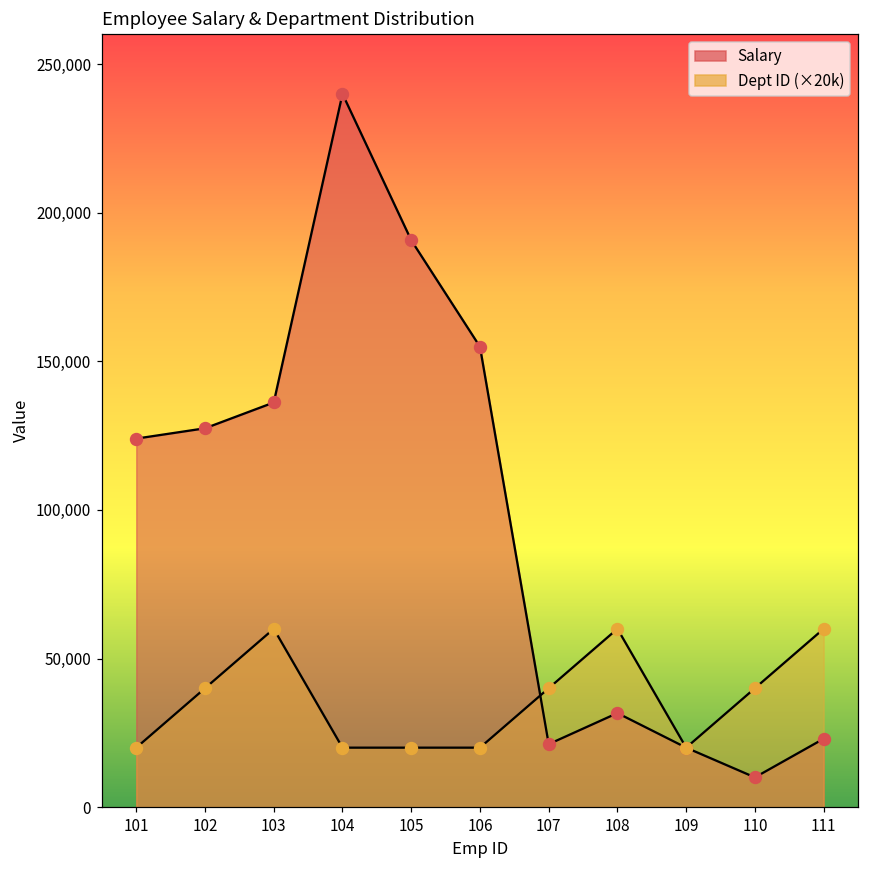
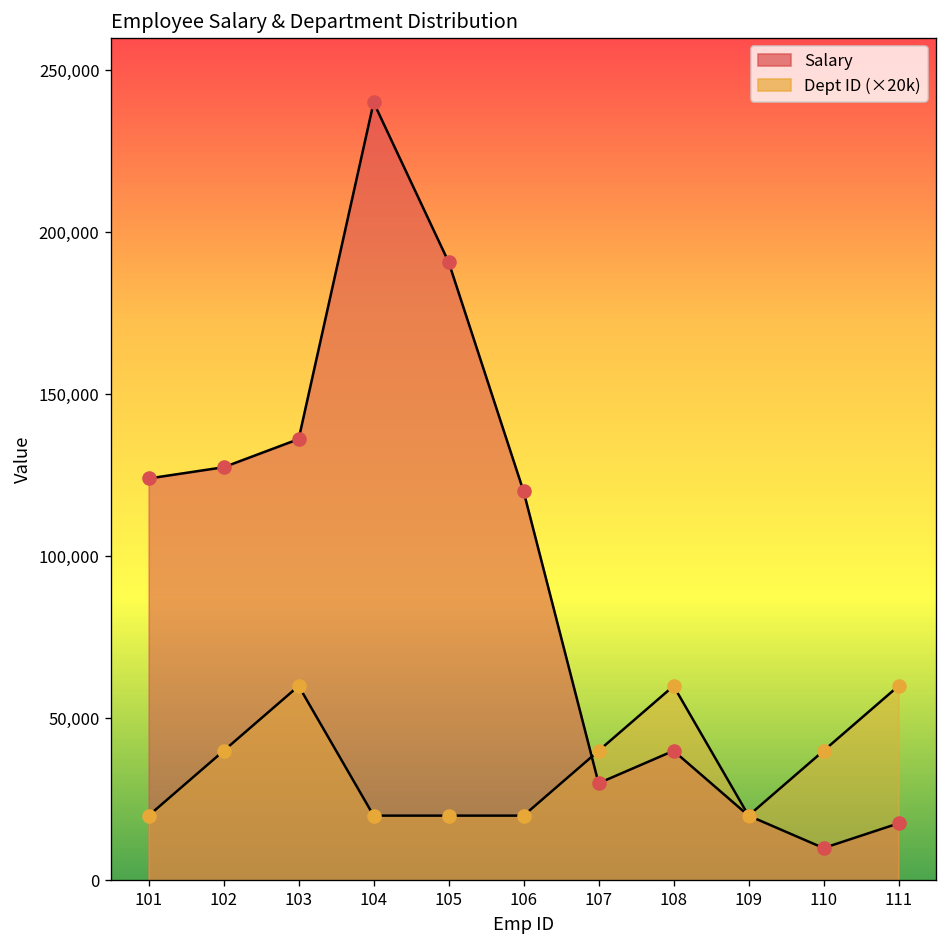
Salary, 106: 155,000 -> 120,000
Salary, 107: 21,000 -> 30,000
Salary, 108: 32,000 -> 40,000
Salary, 111: 23,000 -> 18,000
